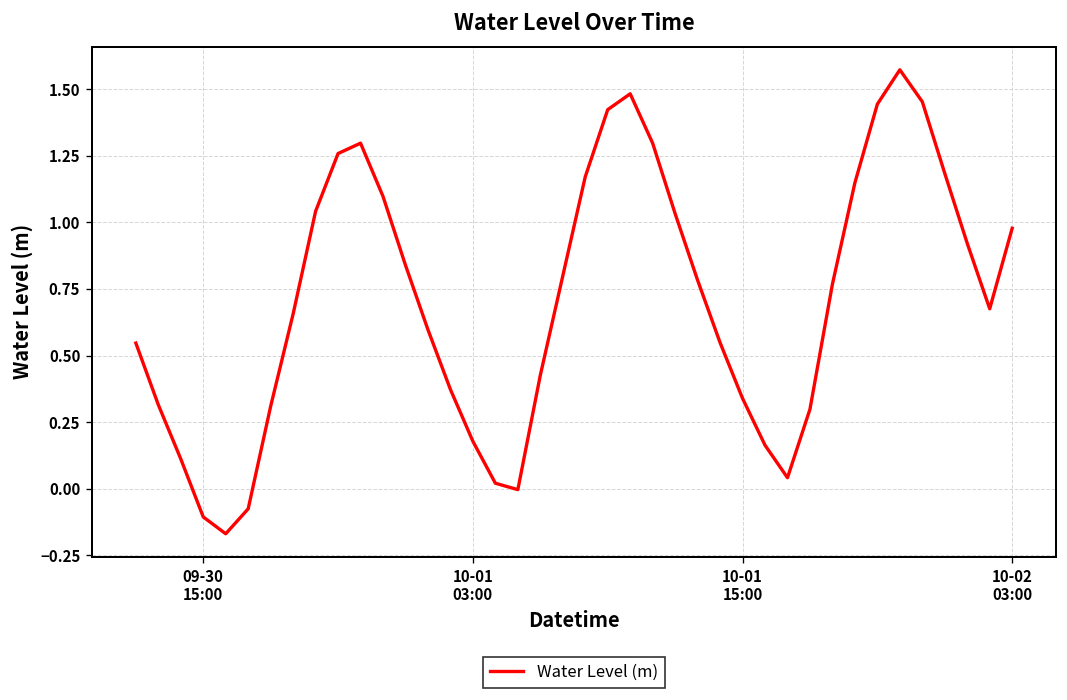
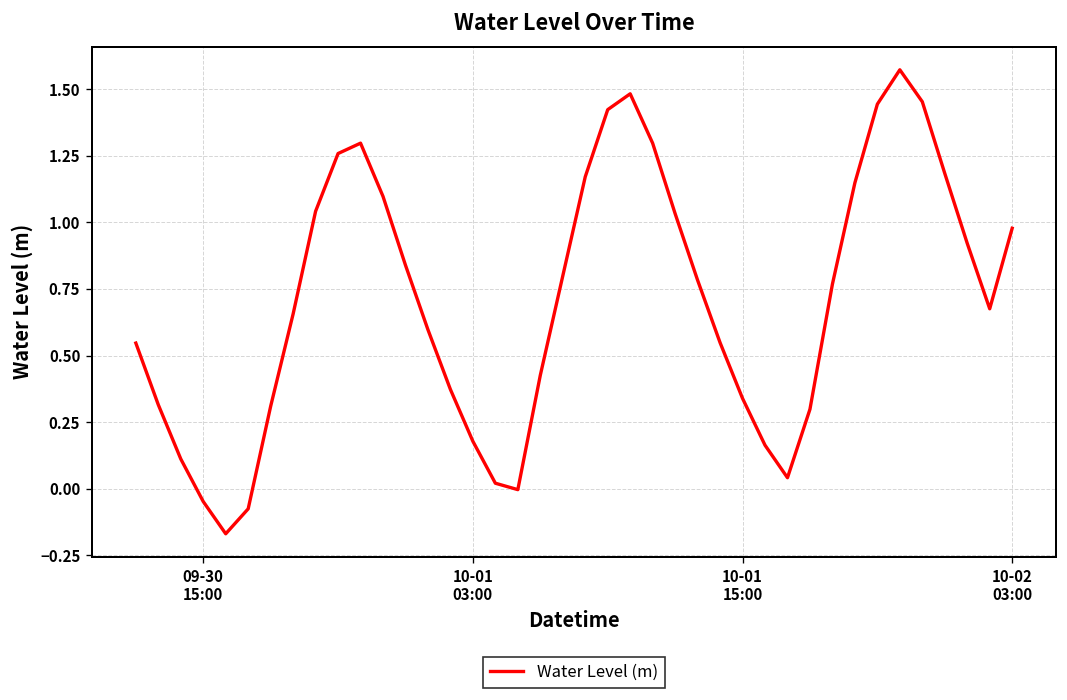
09-30 15:00: -0.11 -> -0.05
